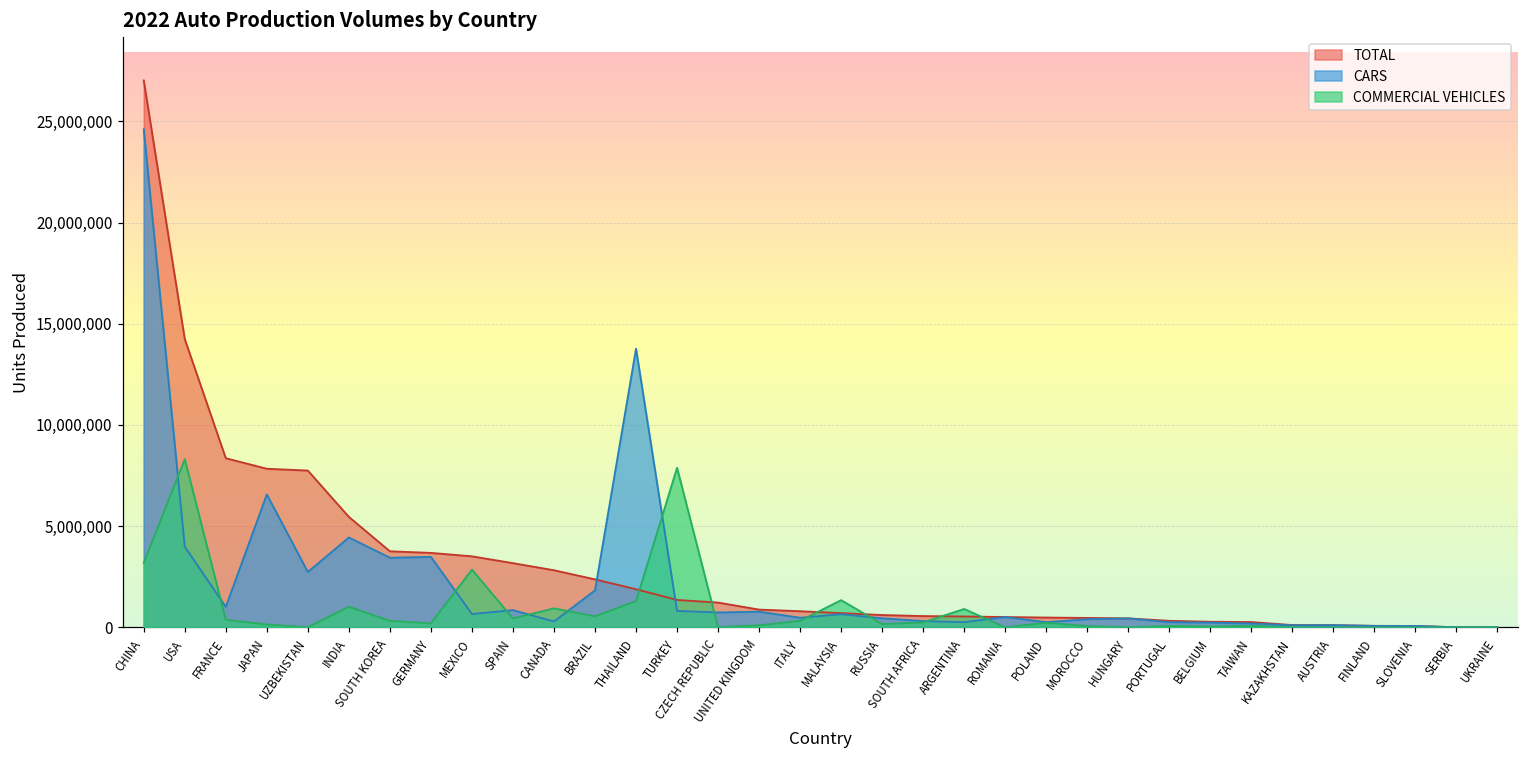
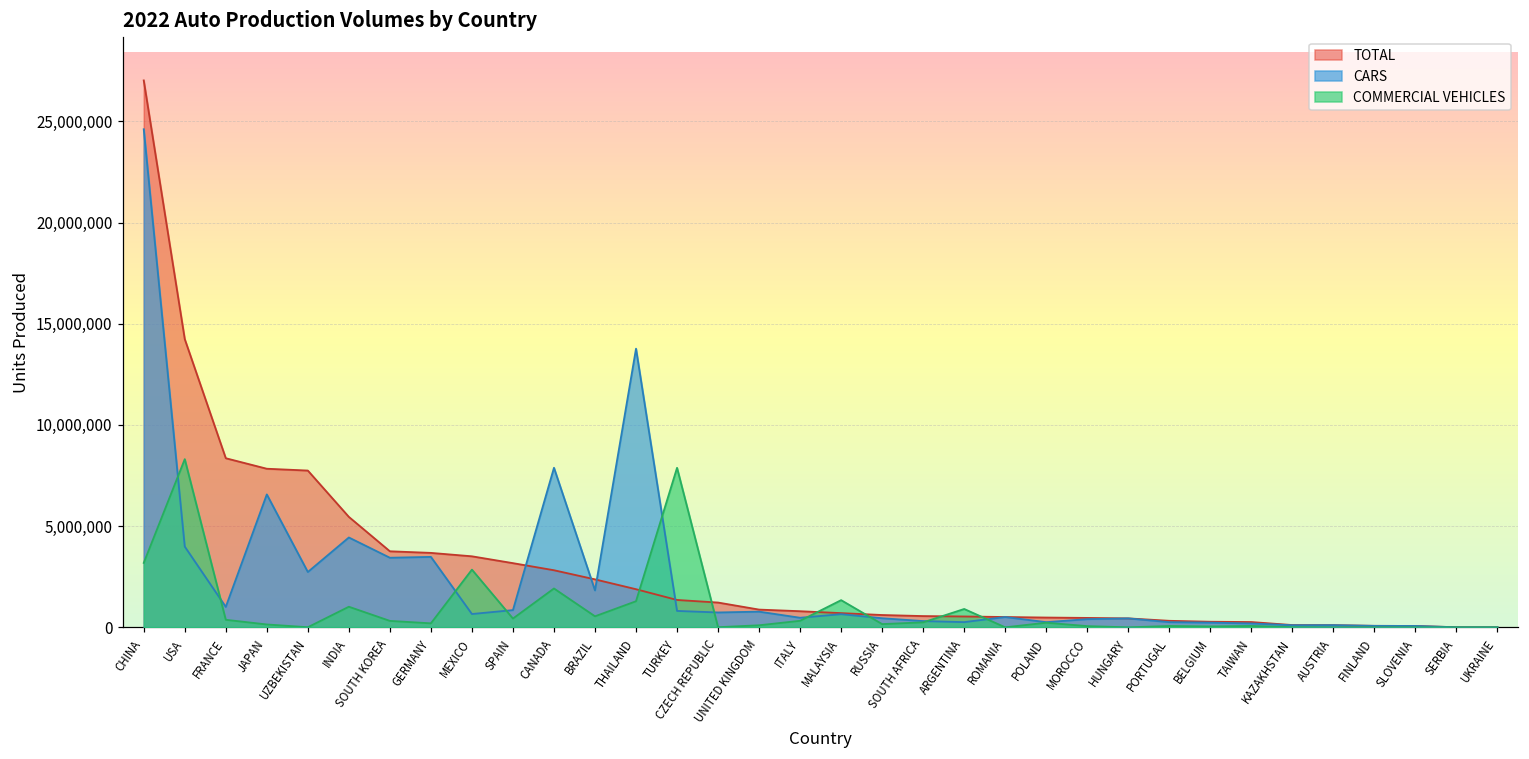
CARS, CANADA: 300,000 -> 7,900,000
COMMERCIAL VEHICLES, CANADA: 900,000 -> 1,900,000
